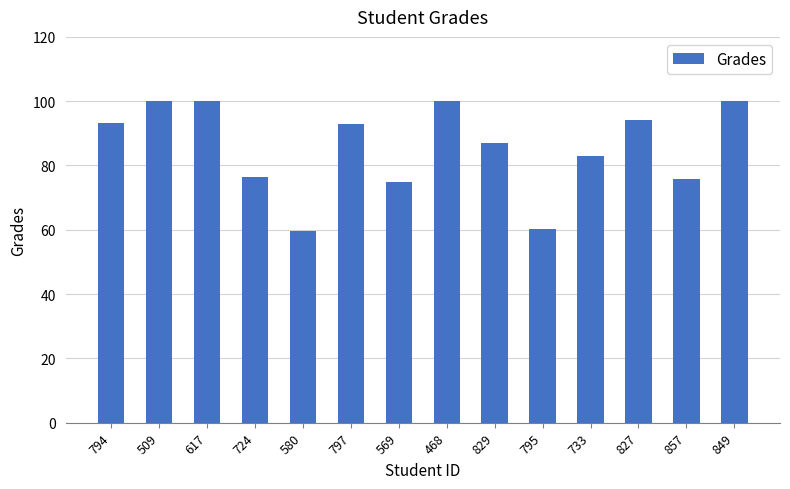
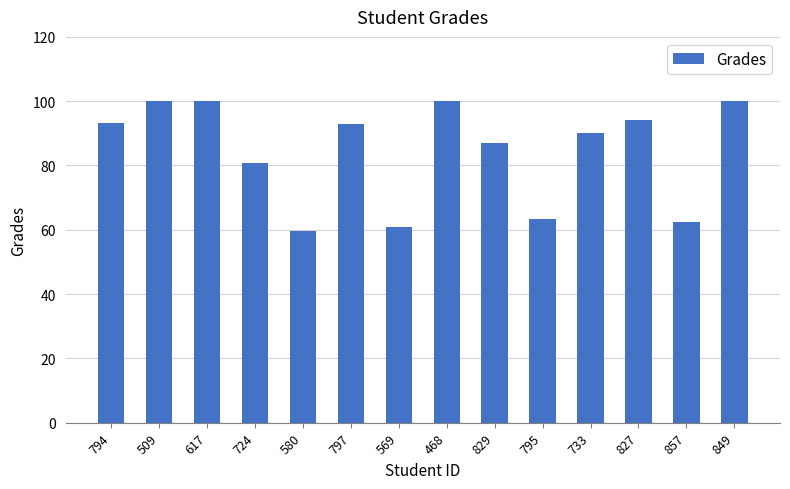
724: 76 -> 81
569: 75 -> 61
795: 60 -> 63
733: 83 -> 90
857: 76 -> 63
